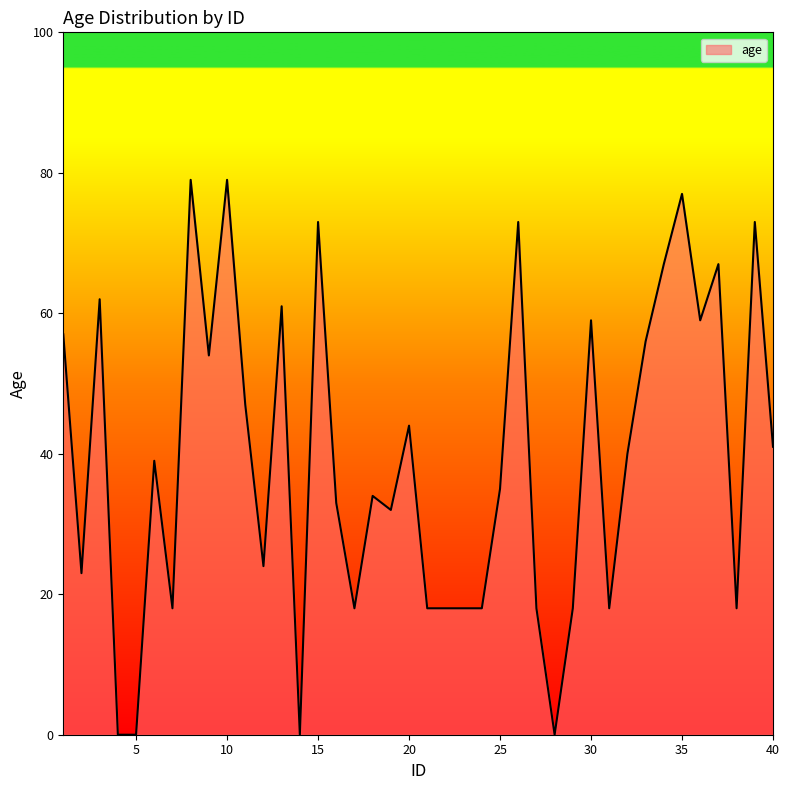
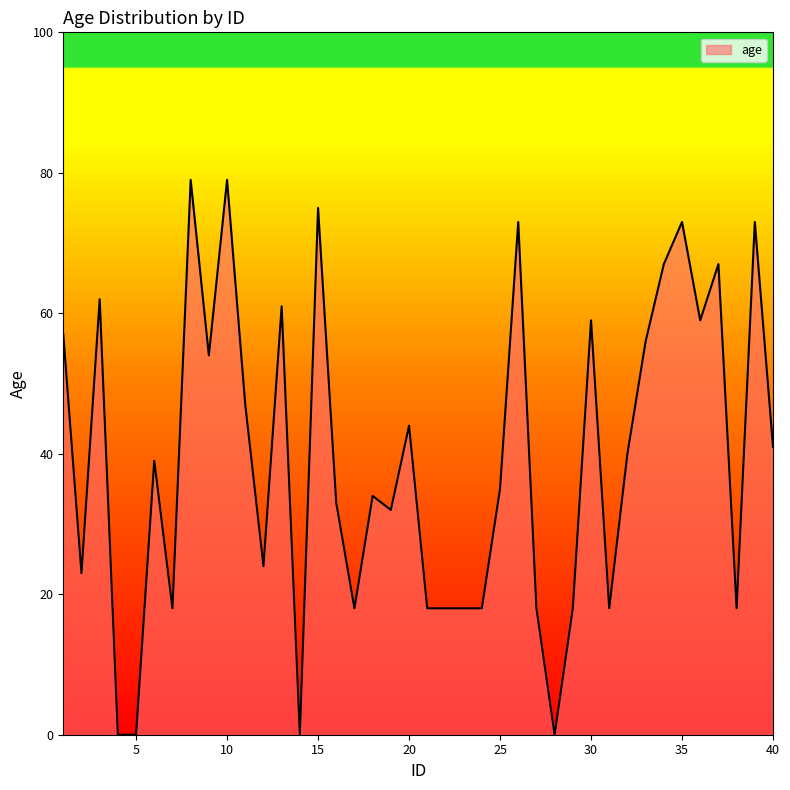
15: 73 -> 75
35: 77 -> 73
